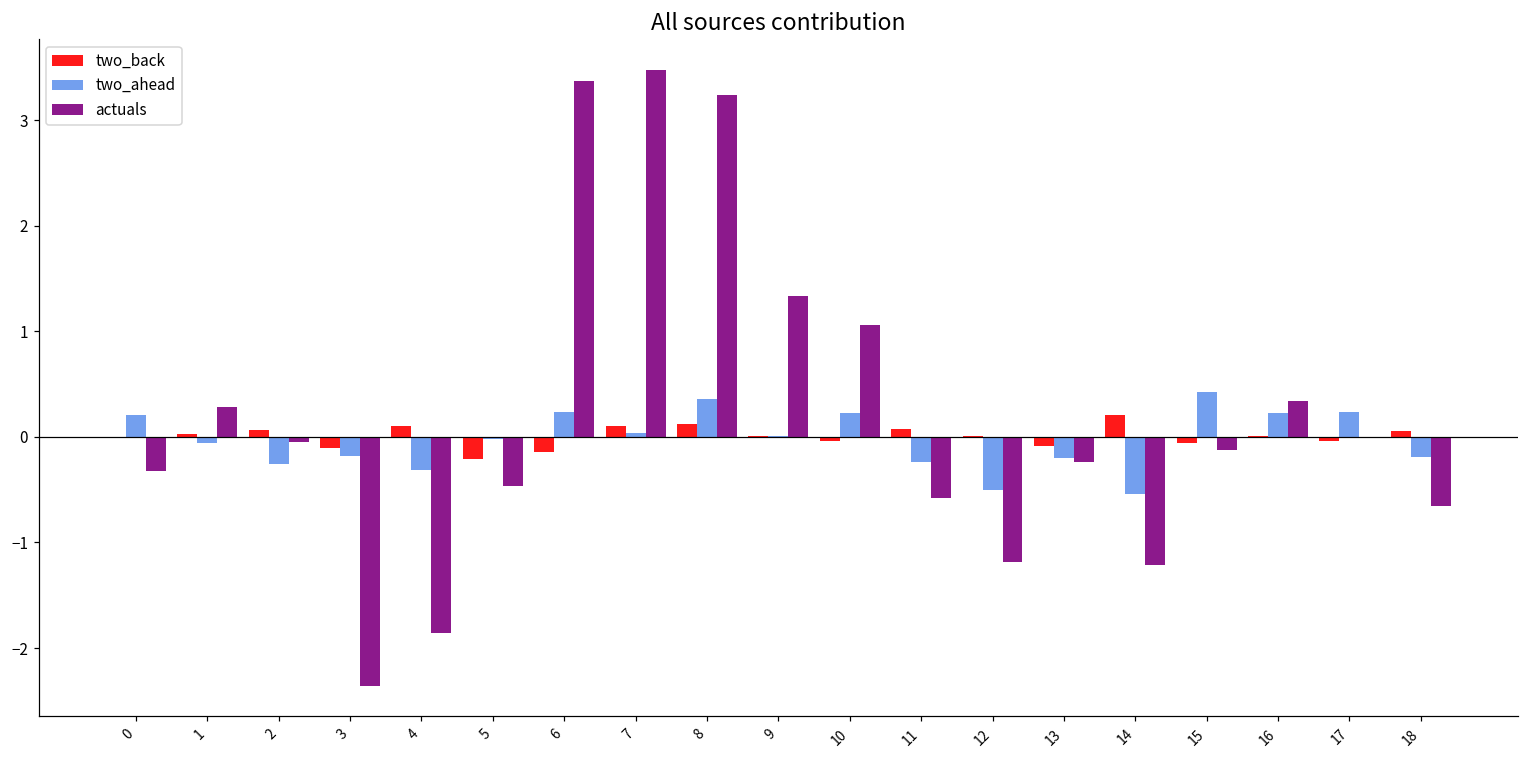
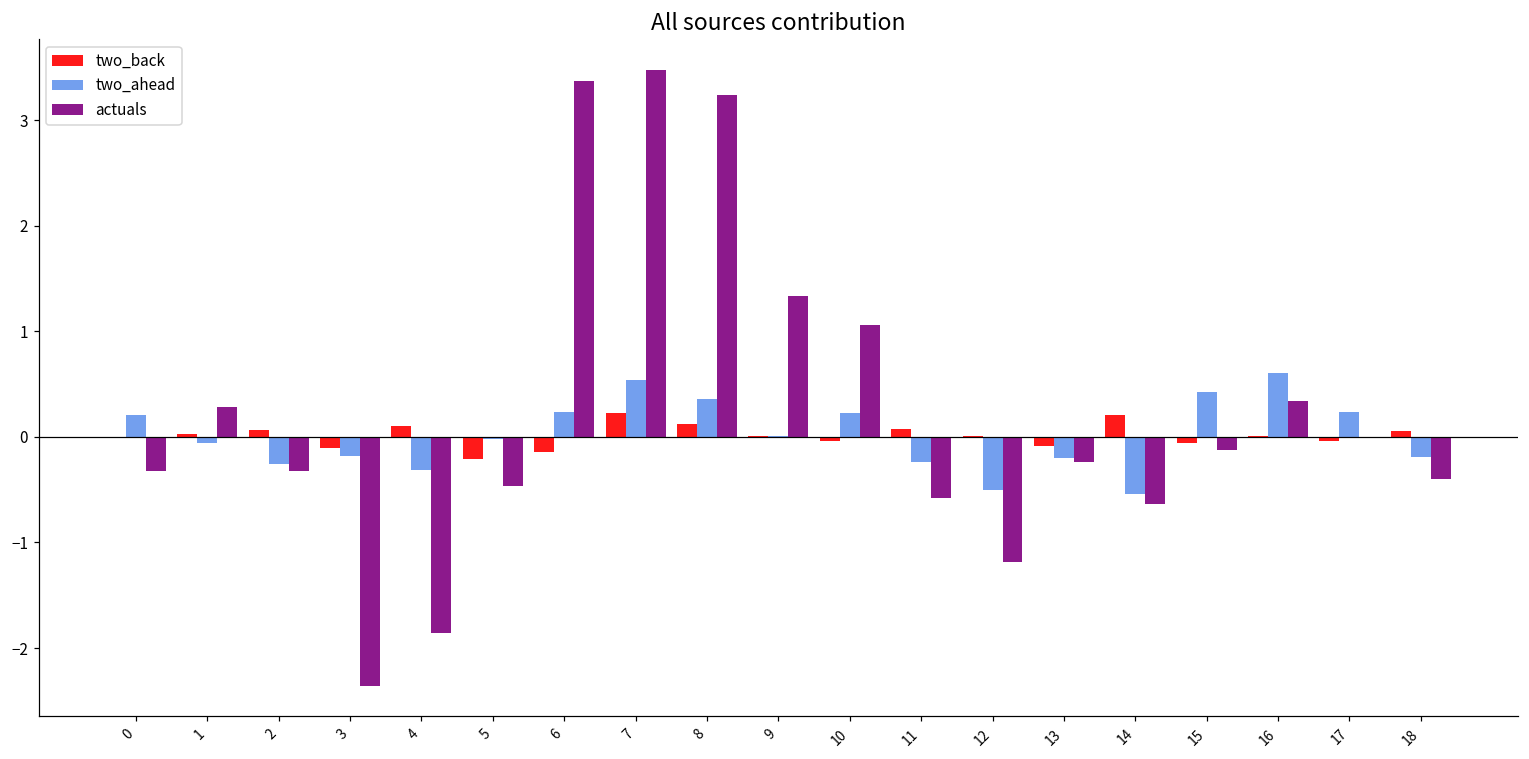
actuals, 2: 0.0 -> -0.3
two_back, 7: 0.1 -> 0.2
two_ahead, 7: 0.0 -> 0.5
actuals, 14: -1.2 -> -0.6
two_ahead, 16: 0.2 -> 0.6
actuals, 18: -0.7 -> -0.4
